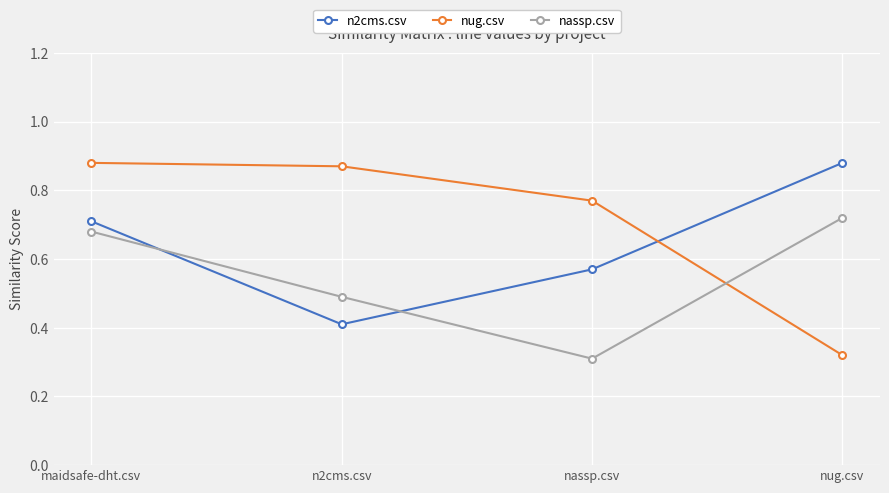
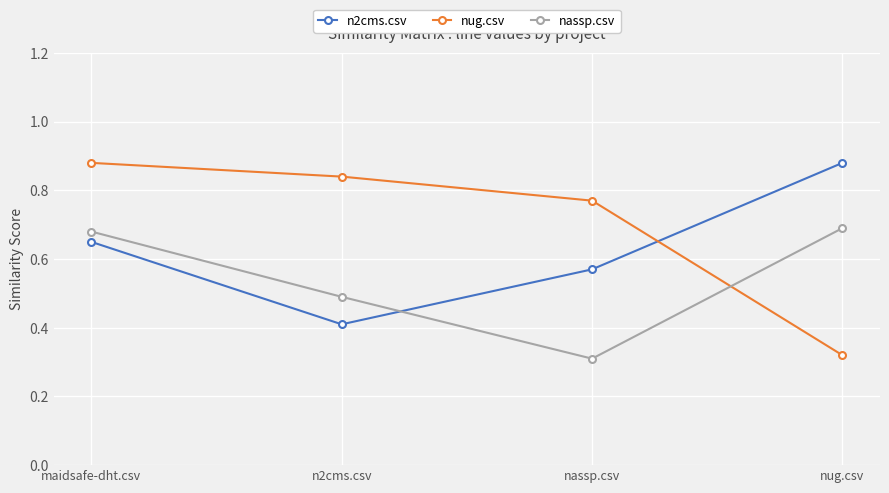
n2cms.csv, maidsafe-dht.csv: 0.71 -> 0.65
nug.csv, n2cms.csv: 0.87 -> 0.84
nassp.csv, nug.csv: 0.72 -> 0.69
